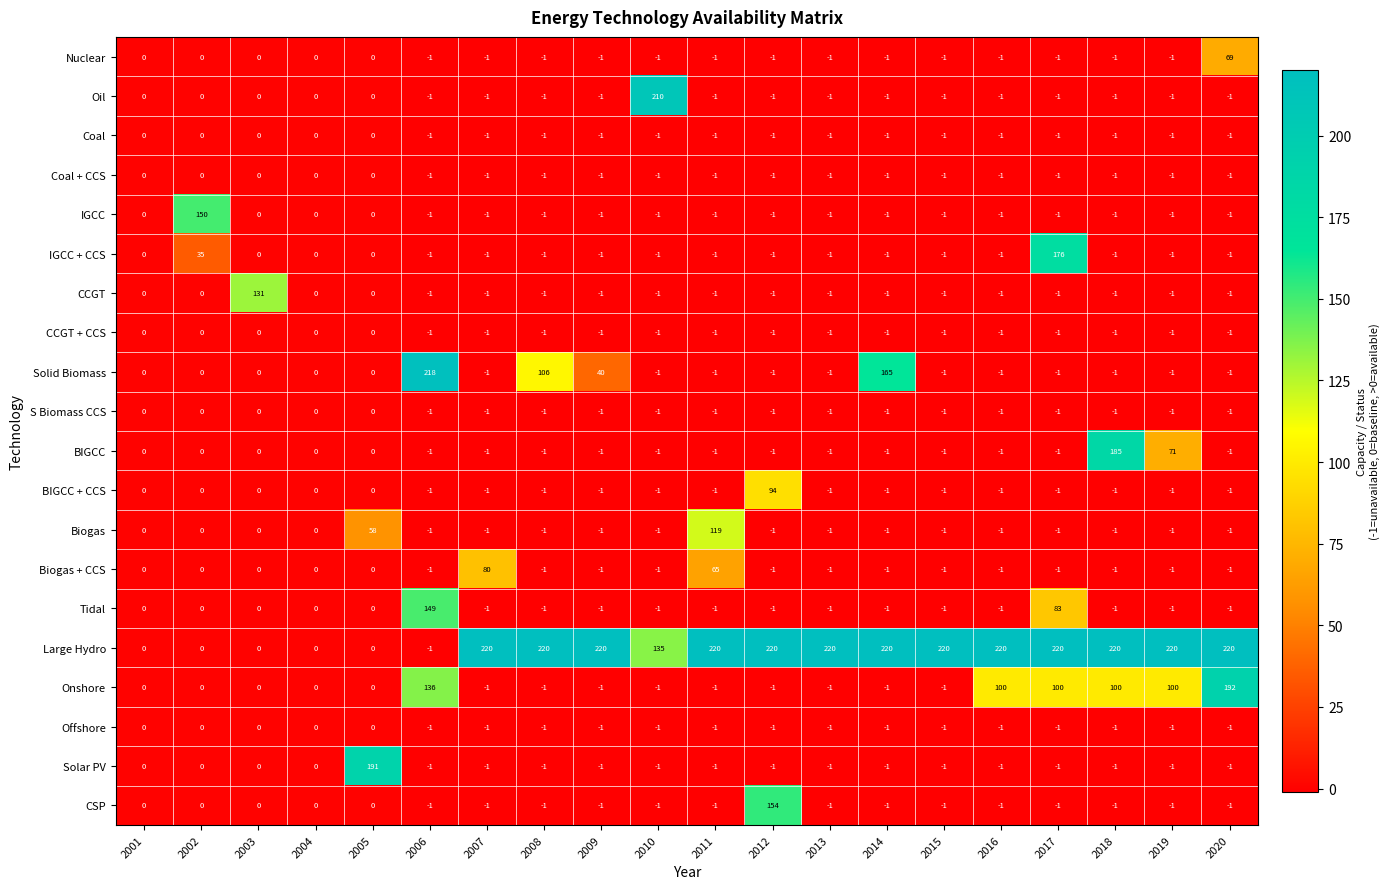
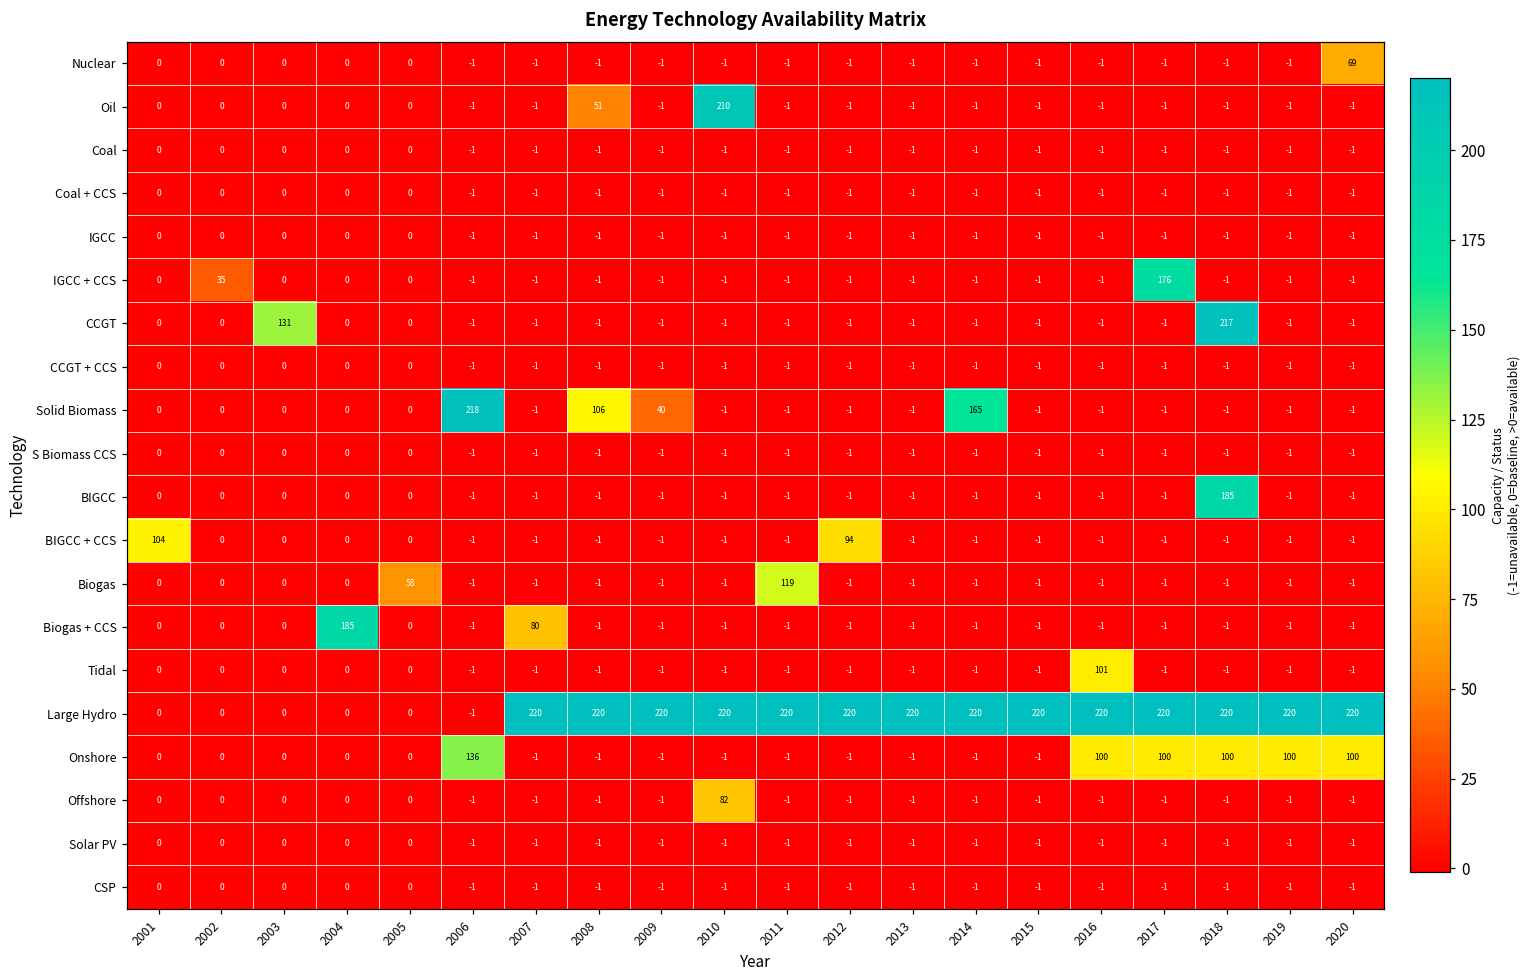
Oil, 2008: -1 -> 51
IGCC, 2002: 150 -> 0
CCGT, 2018: -1 -> 217
BIGCC, 2019: 71 -> -1
BIGCC + CCS, 2001: 0 -> 104
Biogas + CCS, 2004: 0 -> 185
Biogas + CCS, 2011: 65 -> -1
Tidal, 2006: 149 -> -1
Tidal, 2016: -1 -> 101
Tidal, 2017: 83 -> -1
Large Hydro, 2010: 135 -> 220
Onshore, 2020: 192 -> 100
Offshore, 2010: -1 -> 82
Solar PV, 2005: 191 -> 0
CSP, 2012: 154 -> -1
